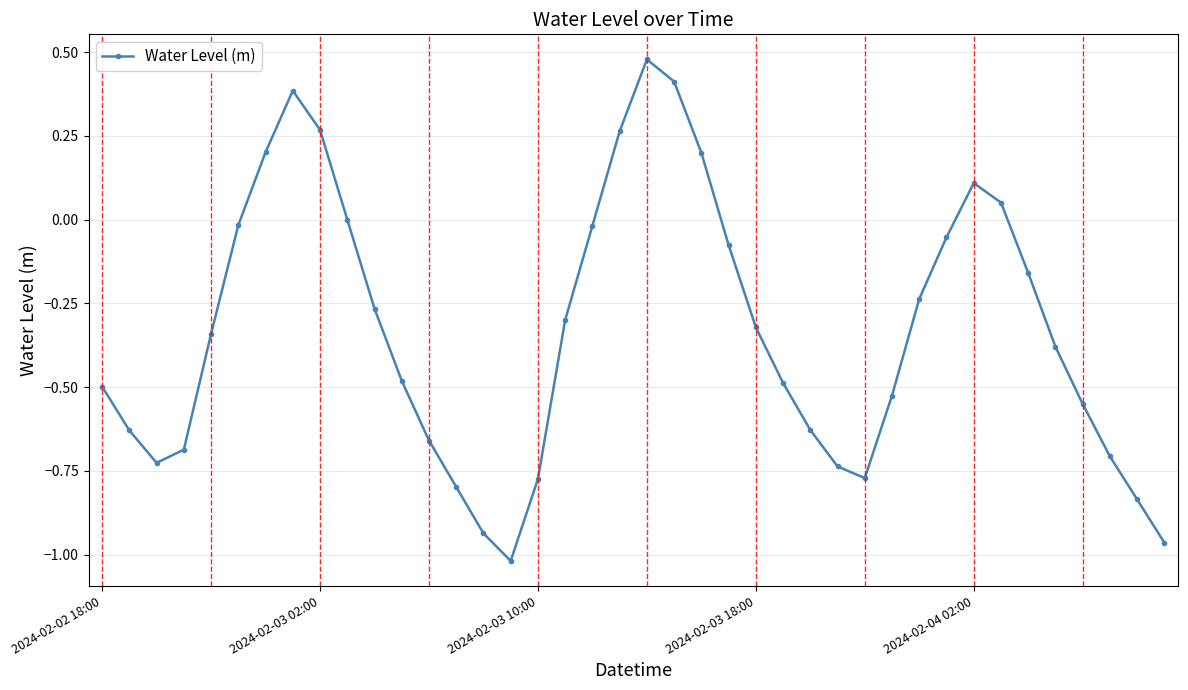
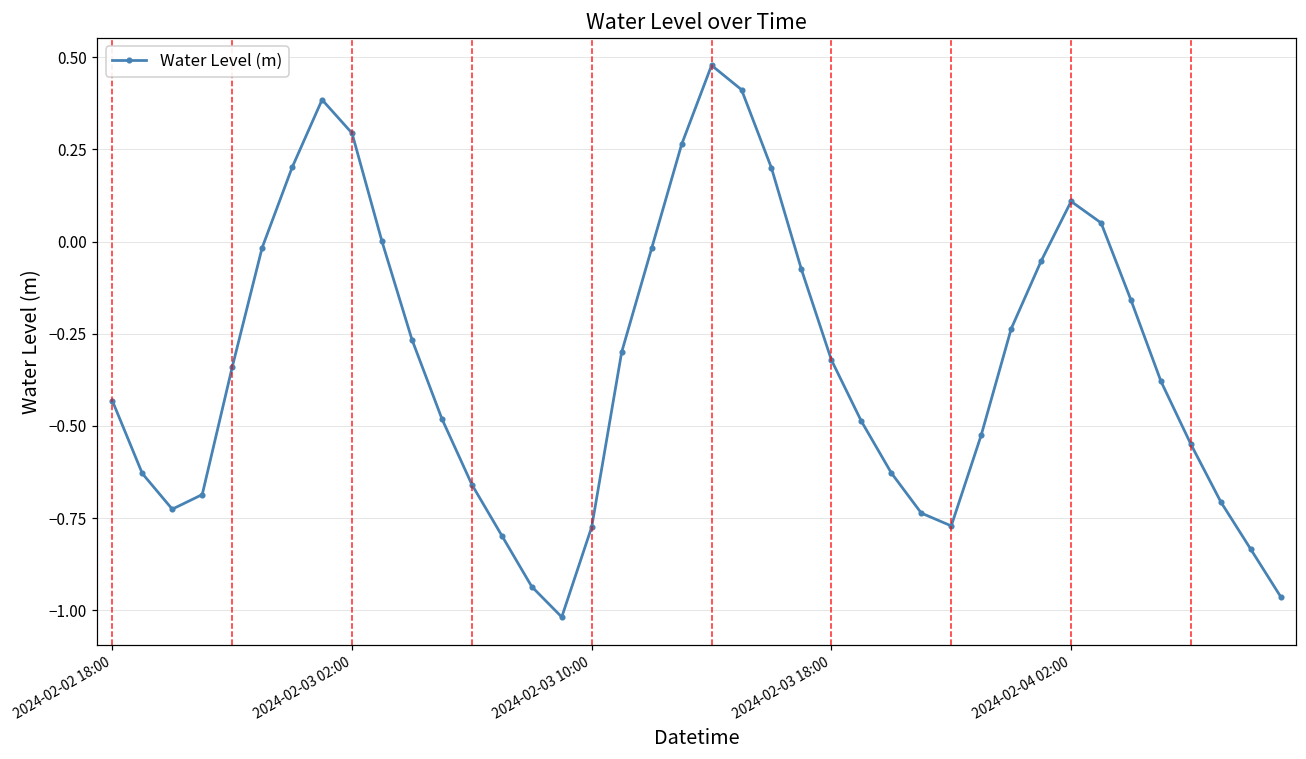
2024-02-02 18:00: -0.50 -> -0.43
2024-02-03 02:00: 0.27 -> 0.29
